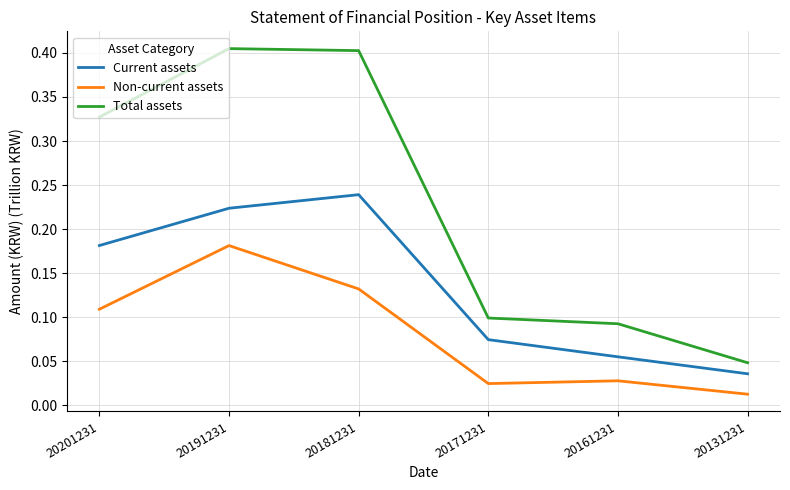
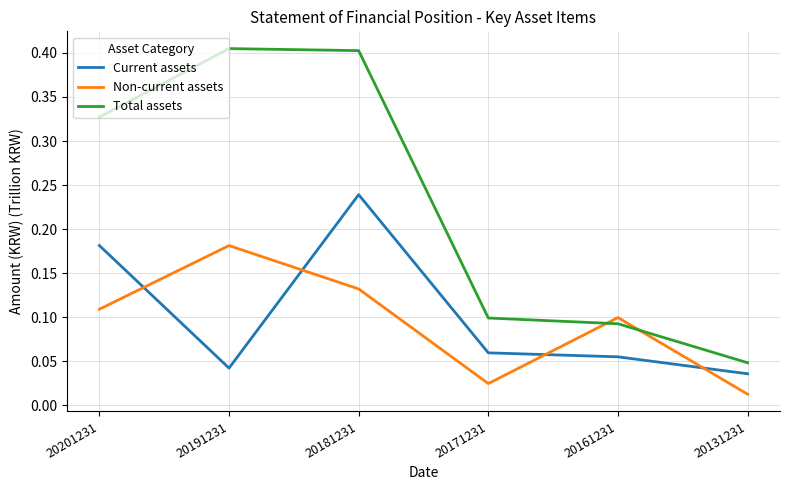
Current assets, 20191231: 0.22 -> 0.04
Current assets, 20171231: 0.07 -> 0.06
Non-current assets, 20161231: 0.03 -> 0.10
